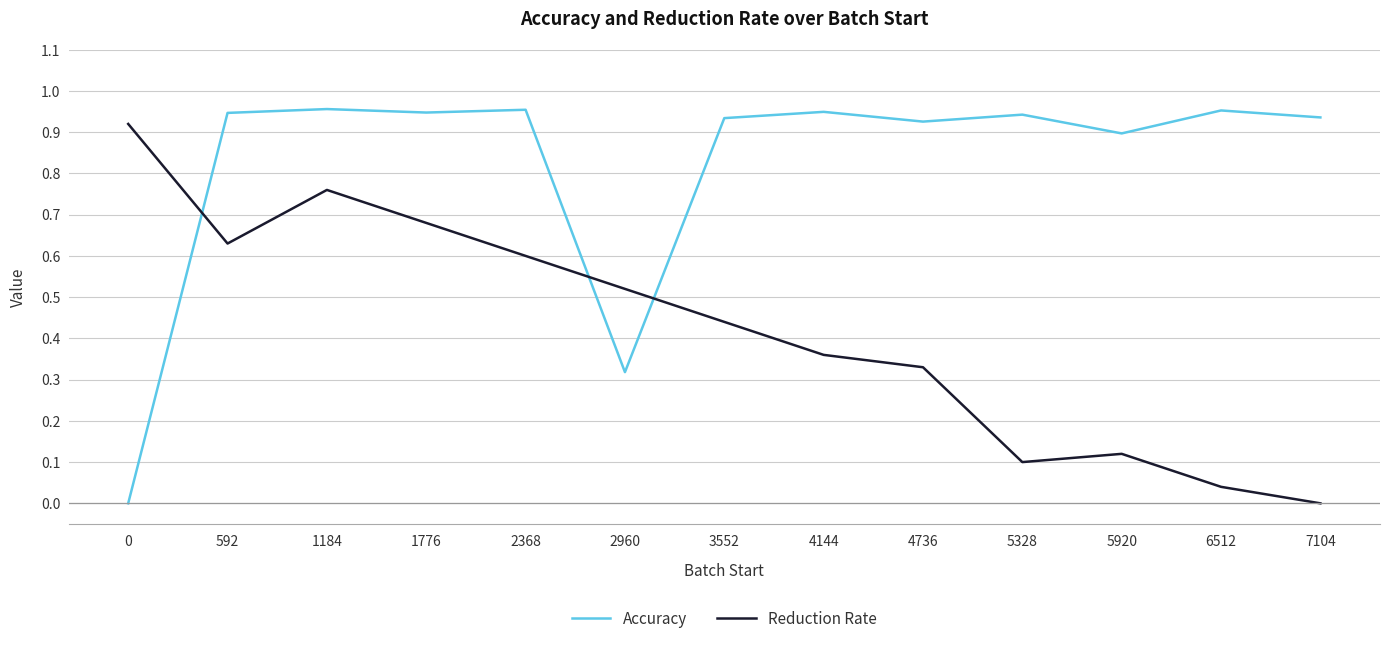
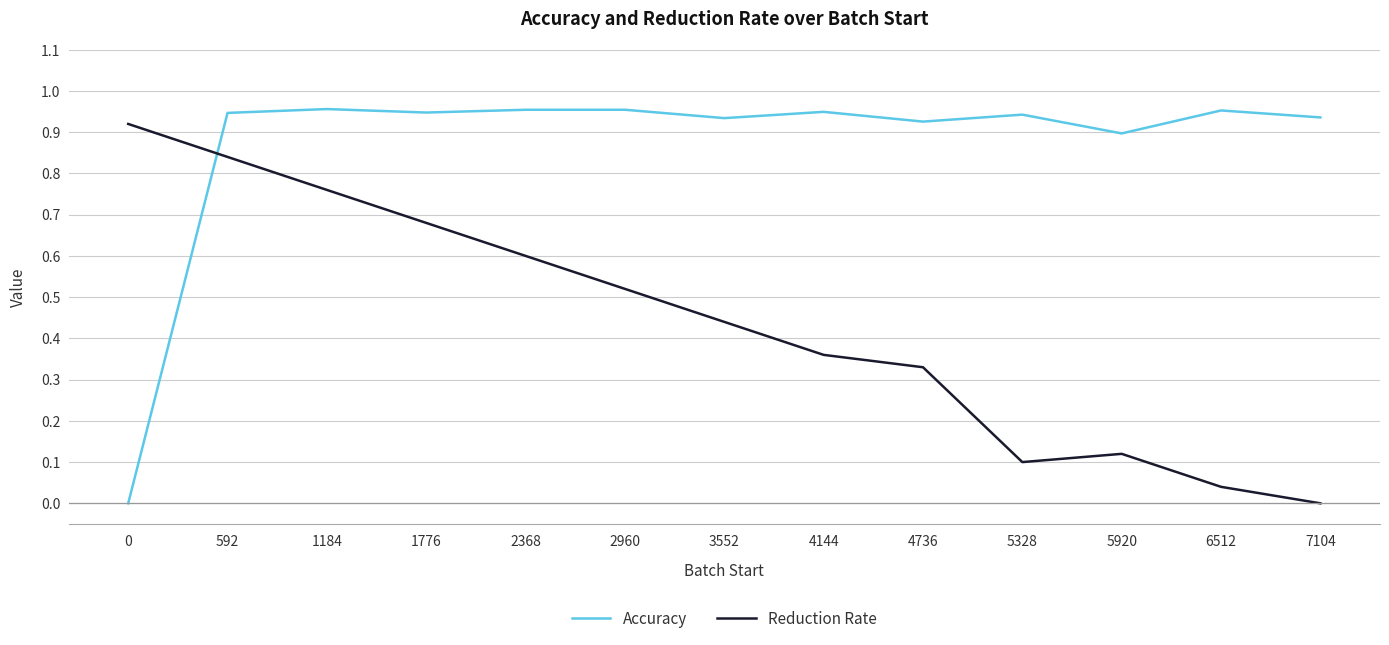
Reduction Rate, 592: 0.63 -> 0.84
Accuracy, 2960: 0.32 -> 0.95
